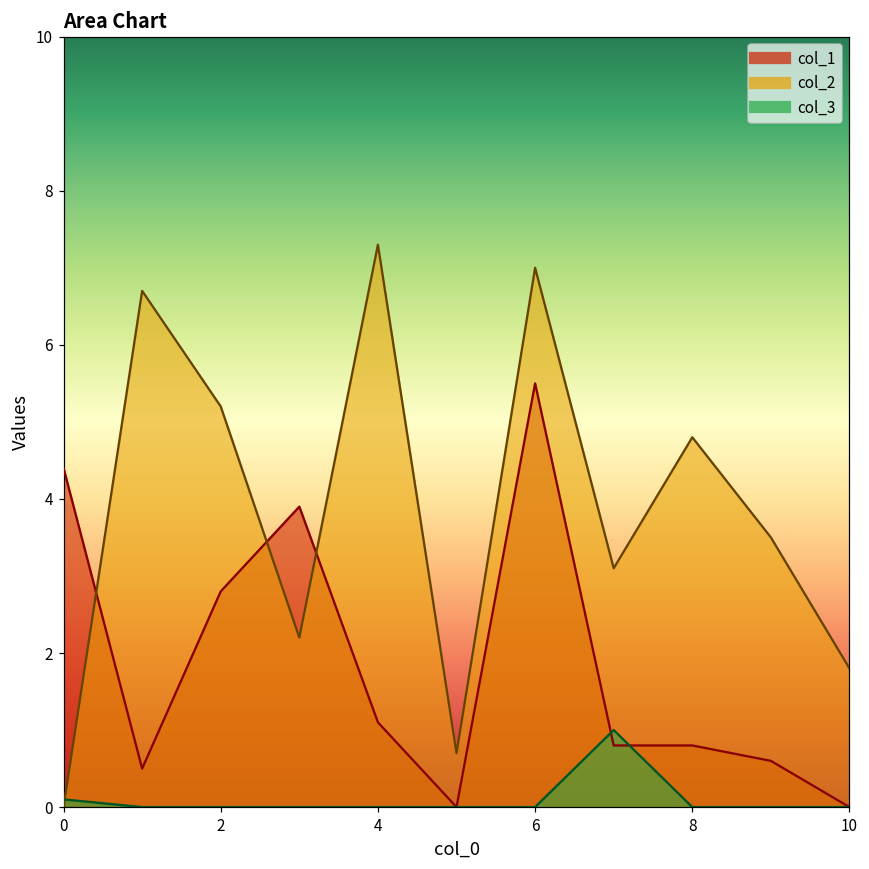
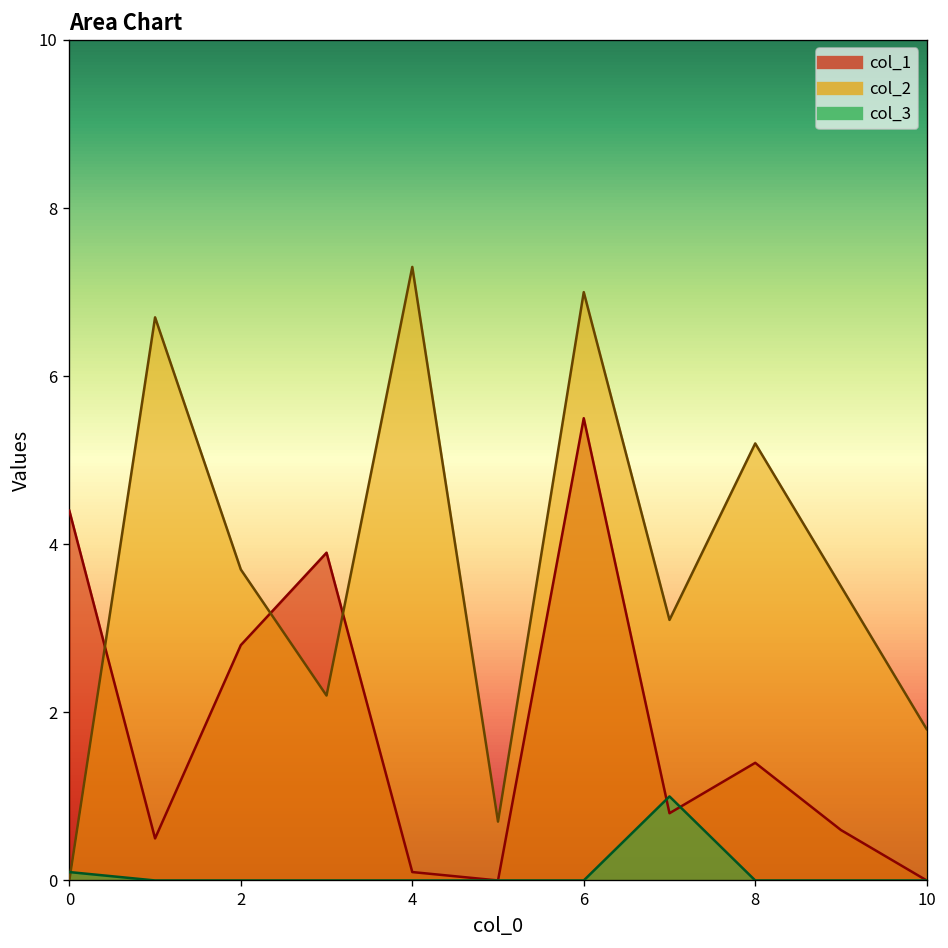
col_2, 2: 5.2 -> 3.7
col_1, 4: 1.1 -> 0.1
col_1, 8: 0.8 -> 1.4
col_2, 8: 4.8 -> 5.2
